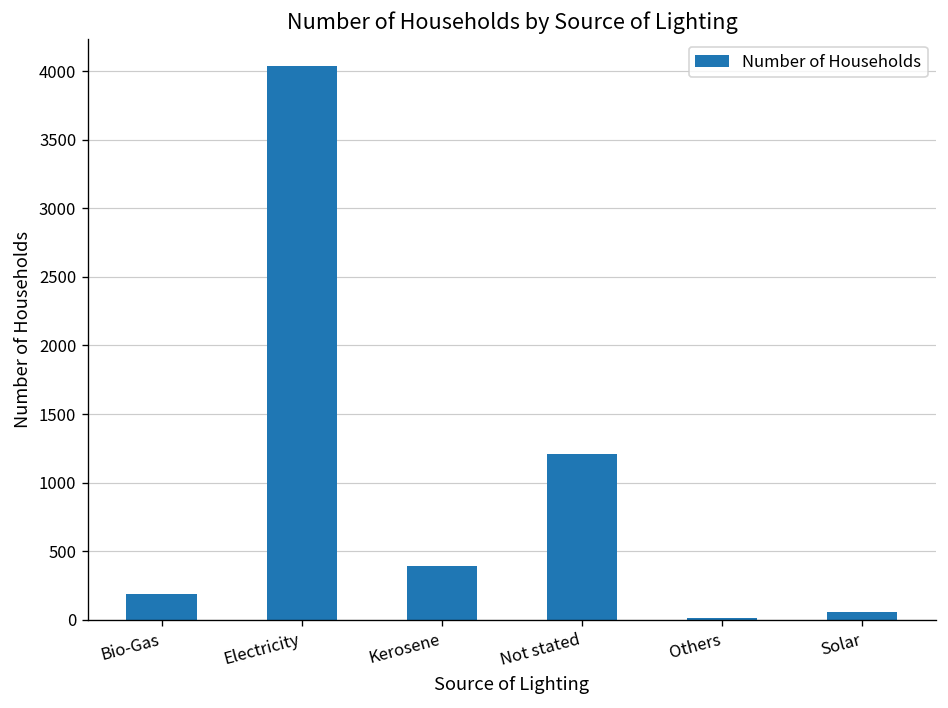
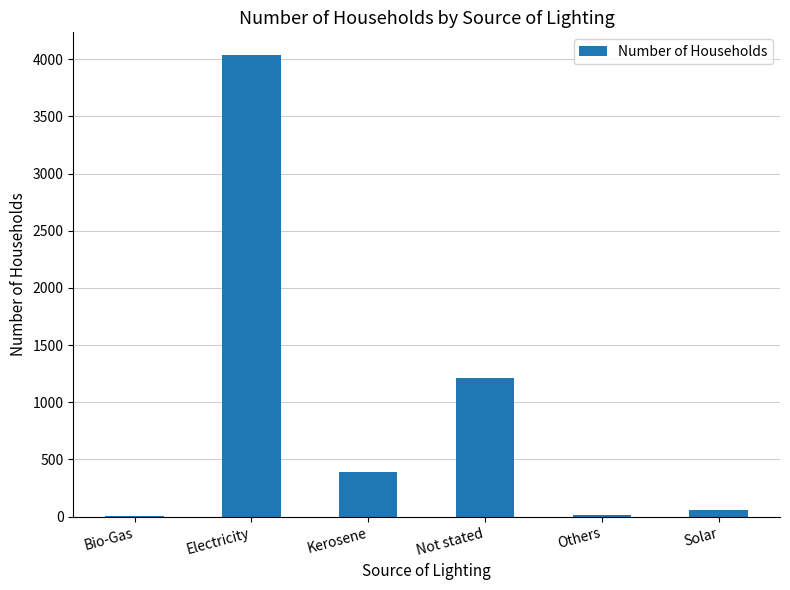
Bio-Gas: 190 -> 10
